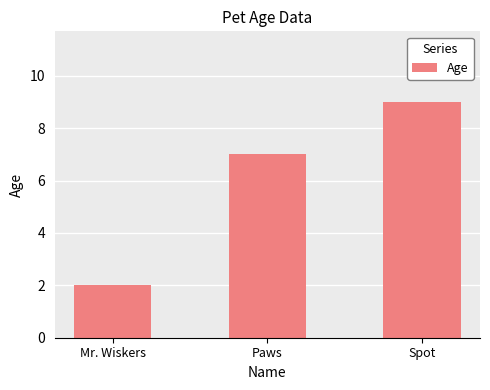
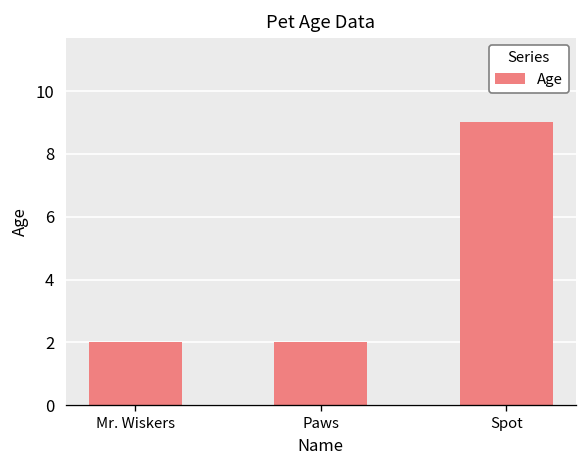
Paws: 7 -> 2
